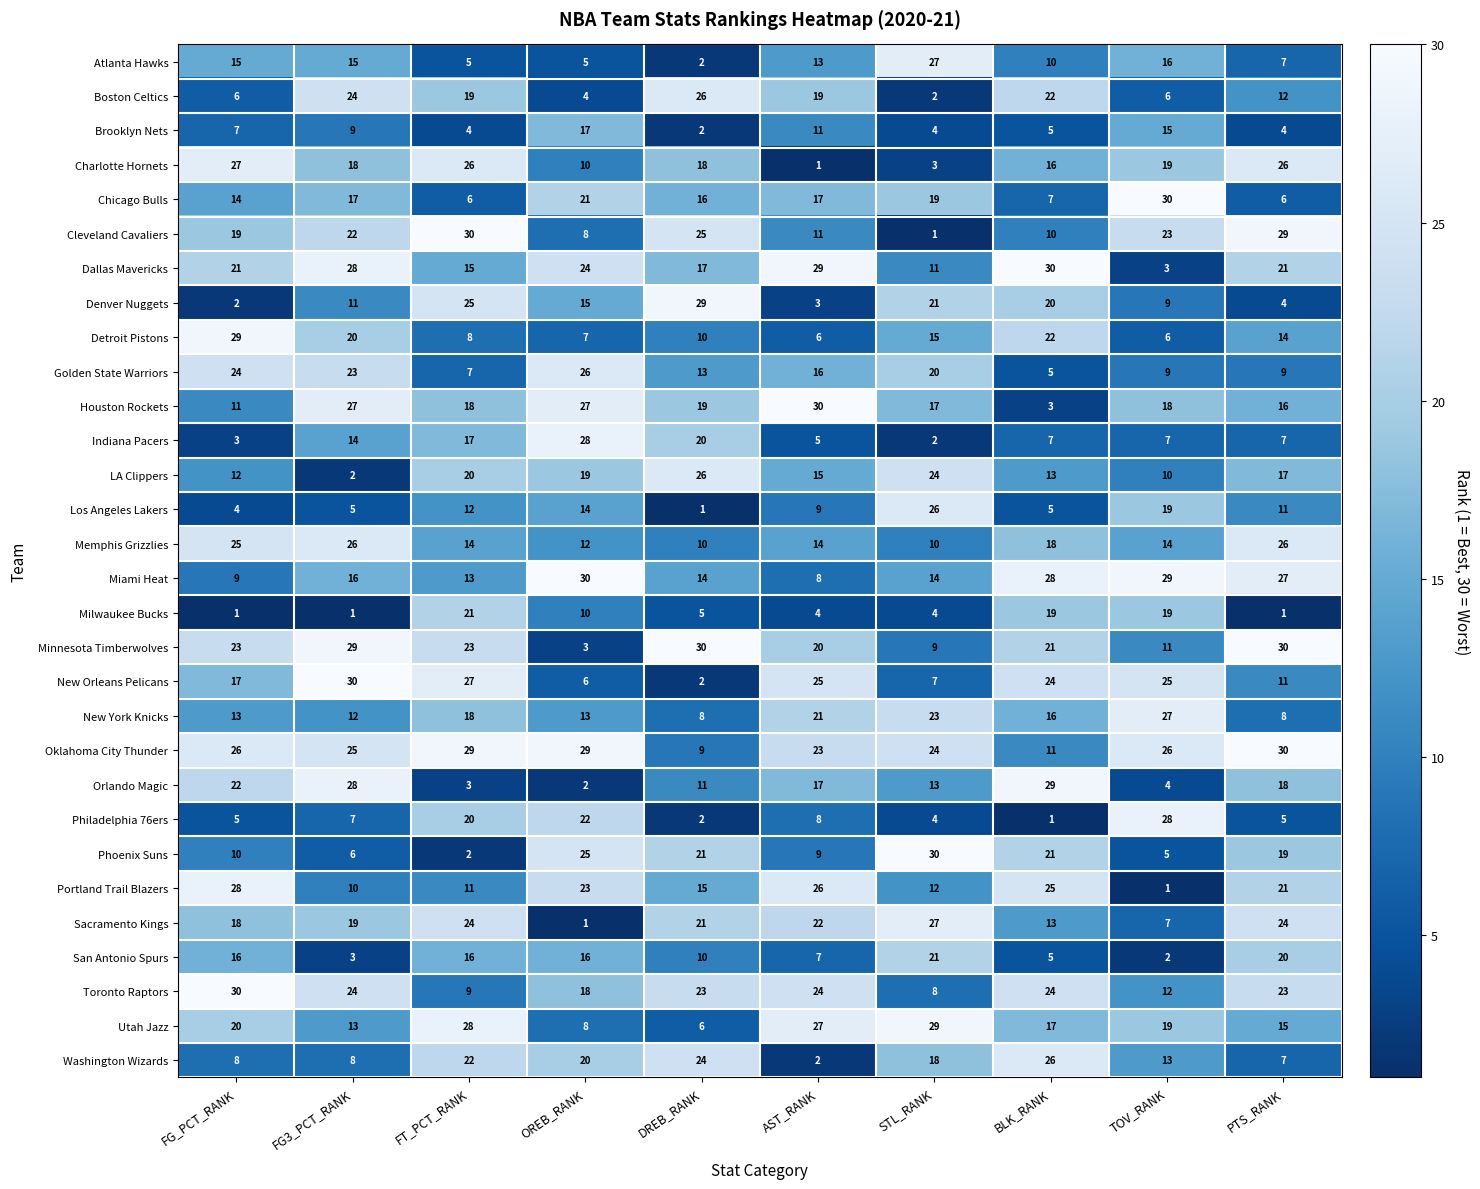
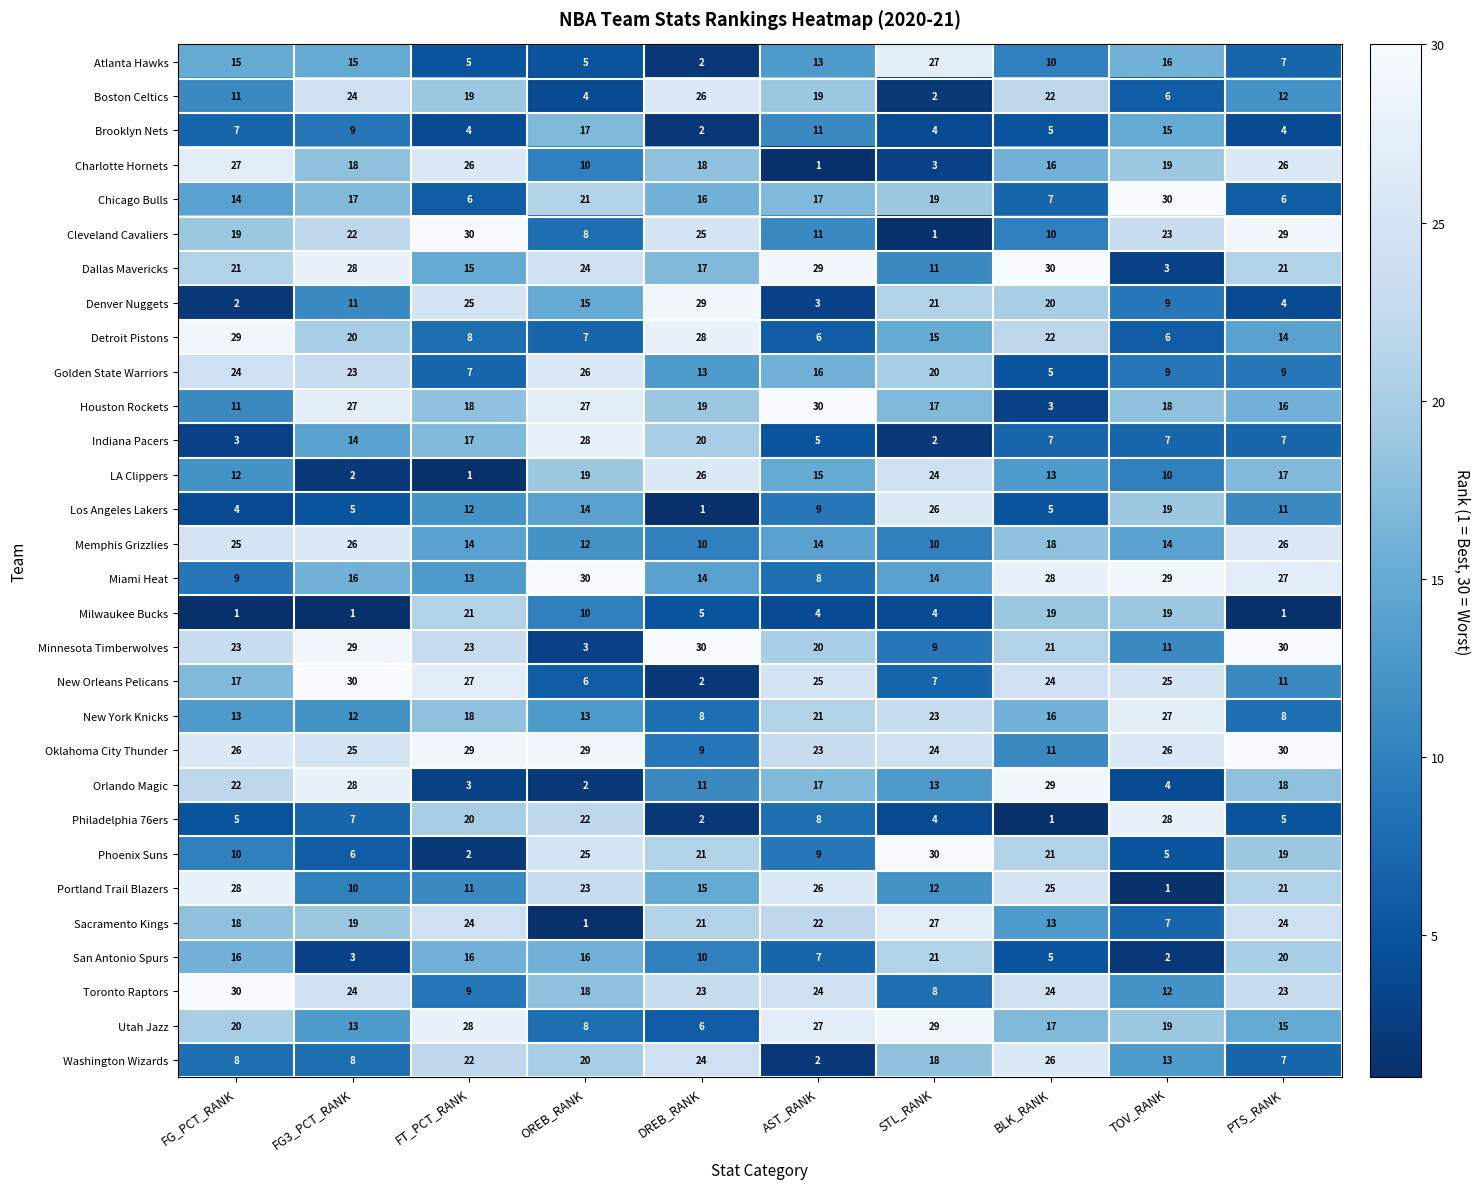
Boston Celtics, FG_PCT_RANK: 6 -> 11
Detroit Pistons, DREB_RANK: 10 -> 28
LA Clippers, FT_PCT_RANK: 20 -> 1
